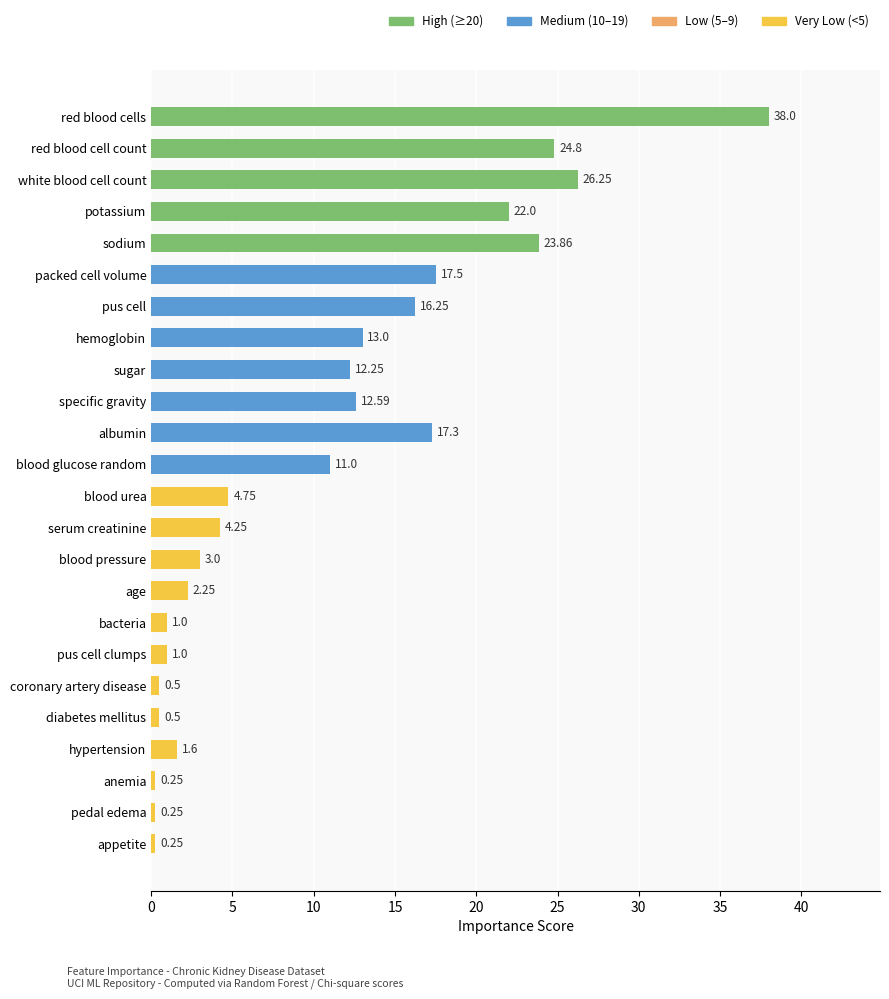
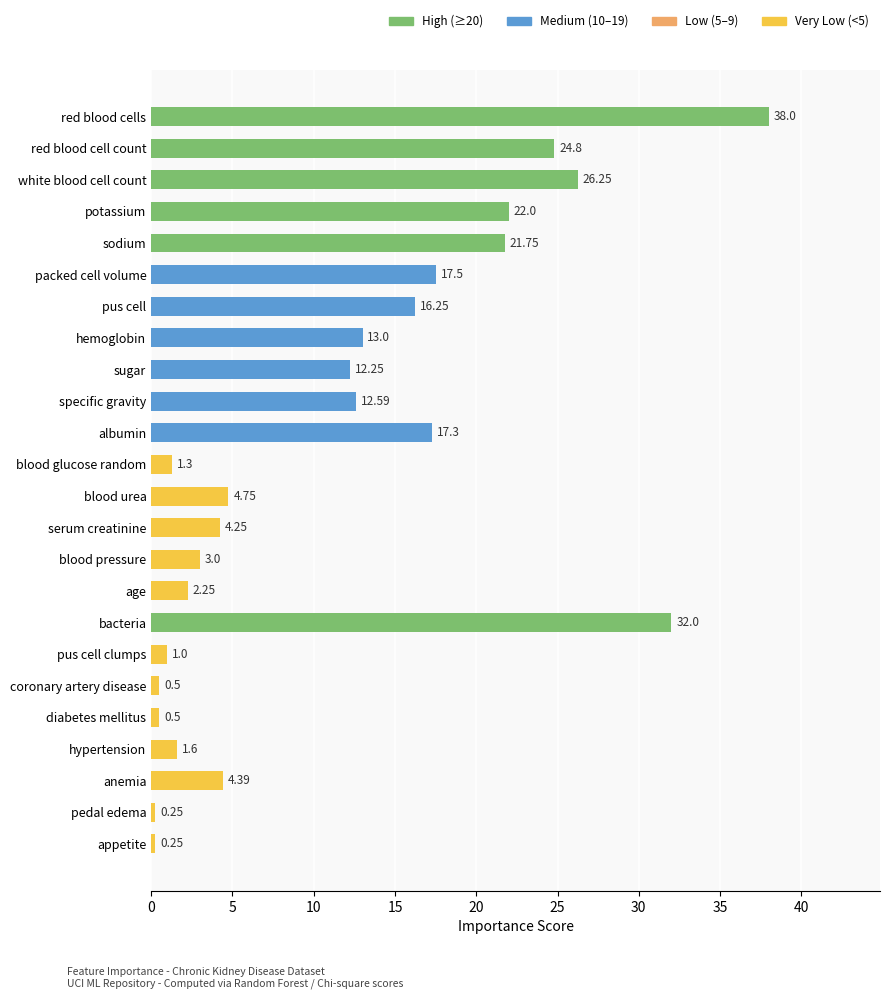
sodium: 23.86 -> 21.75
blood glucose random: 11.0 -> 1.3
bacteria: 1.0 -> 32.0
anemia: 0.25 -> 4.39
